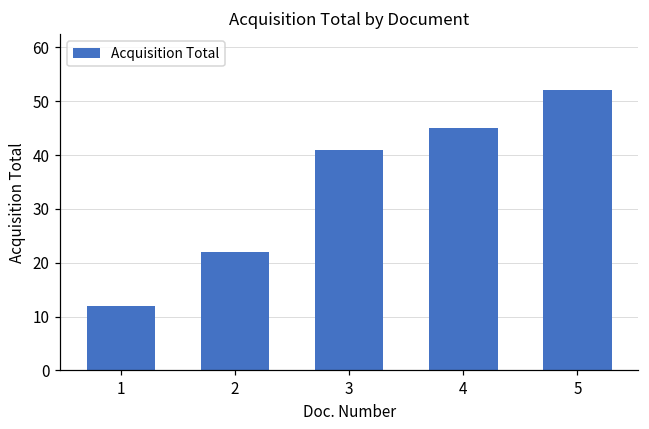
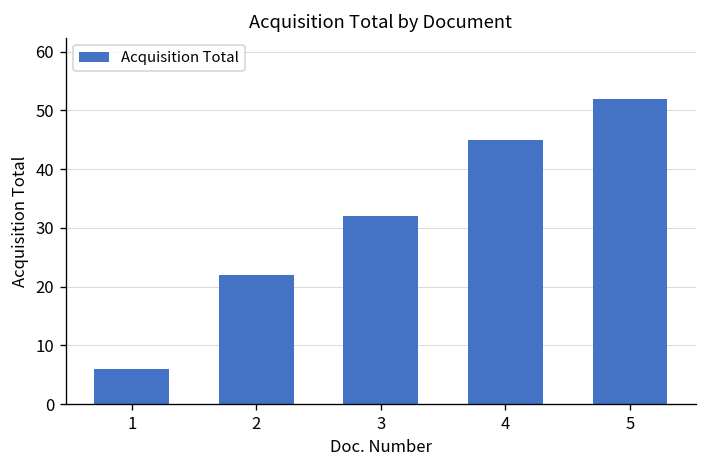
1: 12 -> 6
3: 41 -> 32
